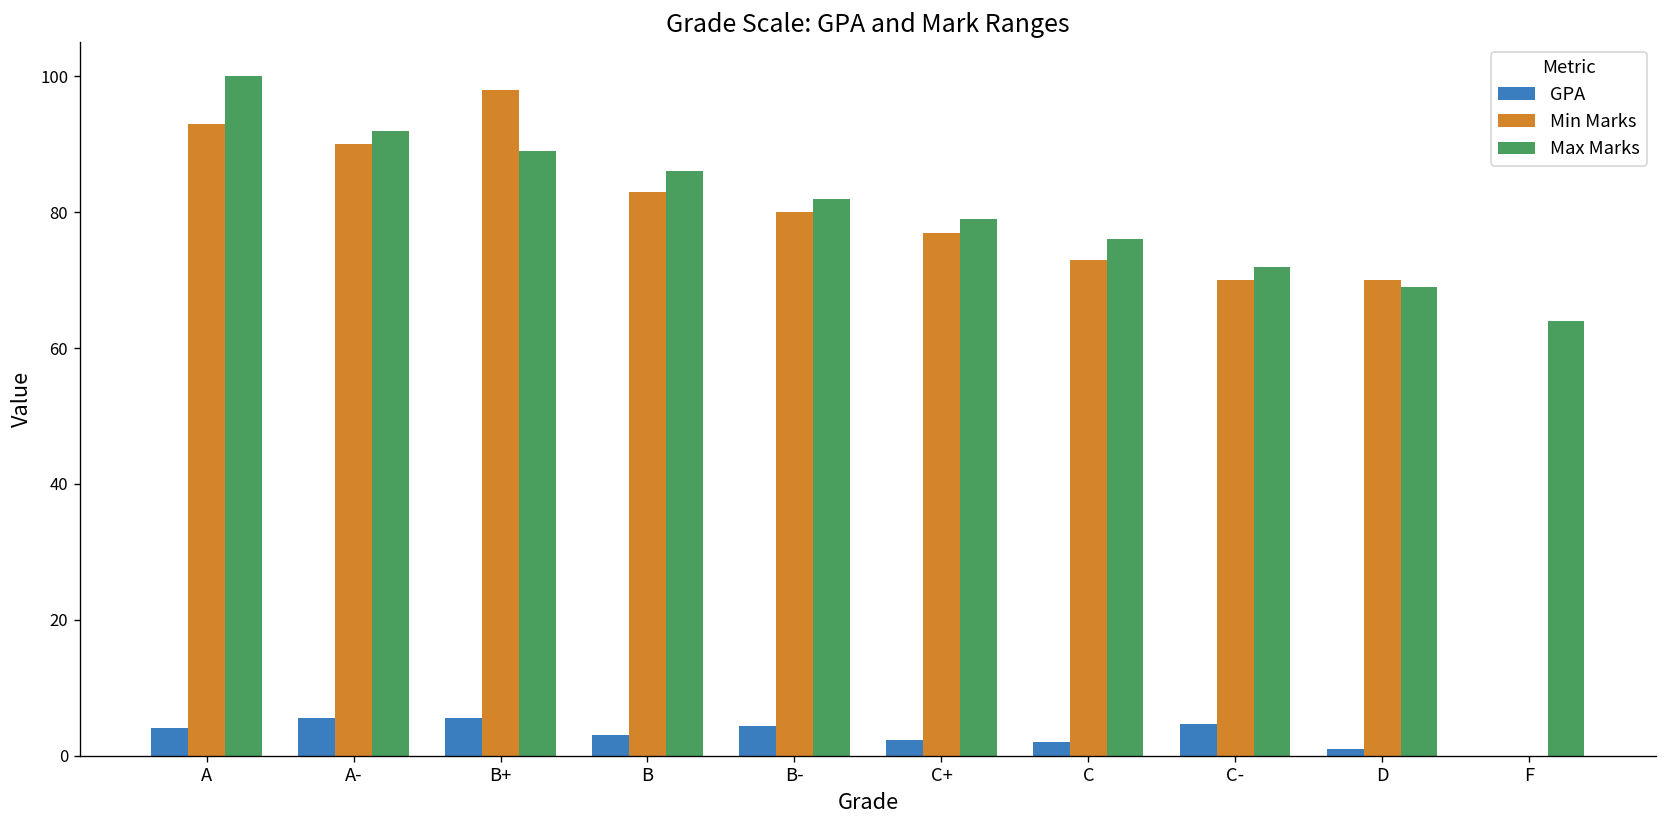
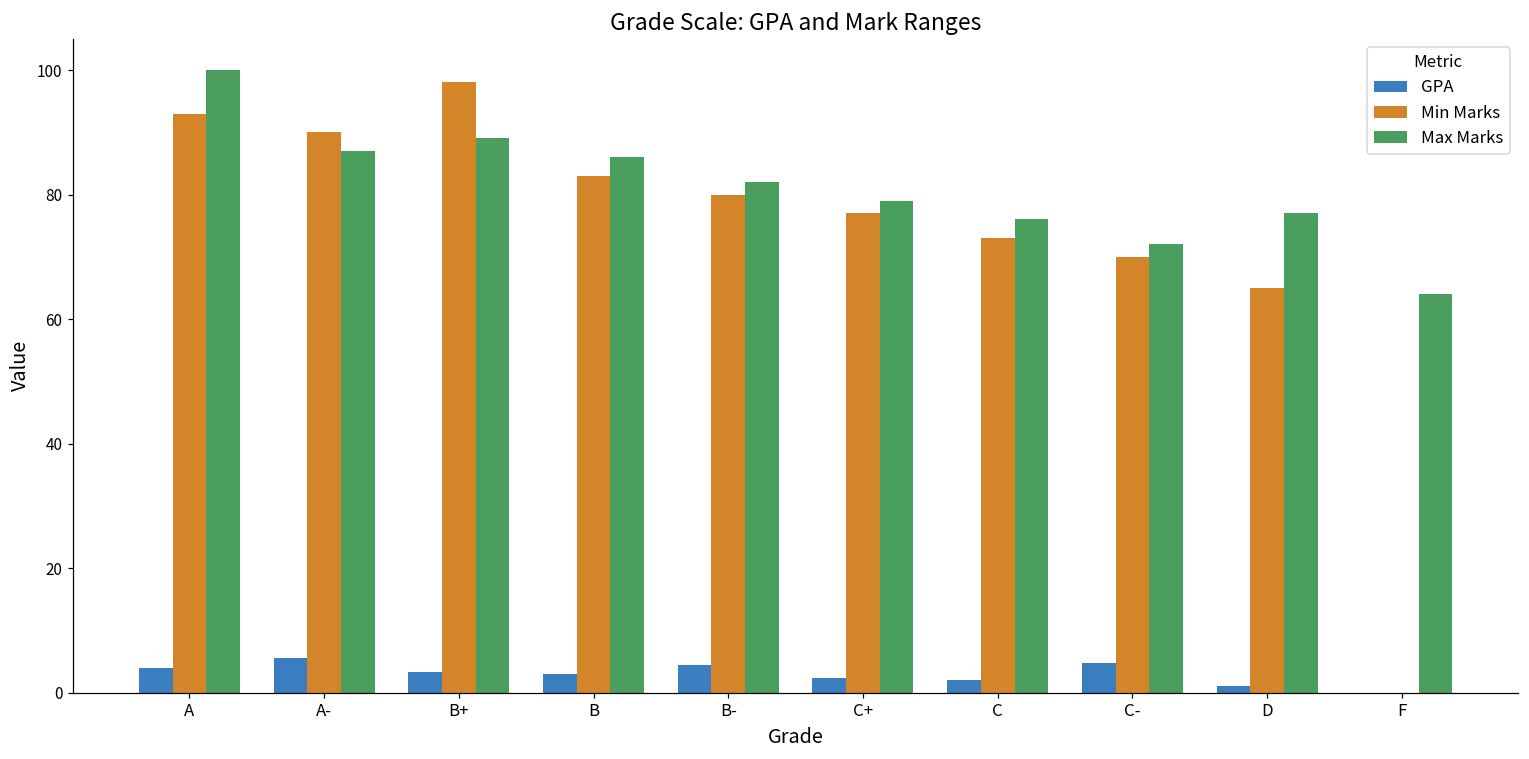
Max Marks, A-: 92 -> 87
GPA, B+: 6 -> 3
Min Marks, D: 70 -> 65
Max Marks, D: 69 -> 77
